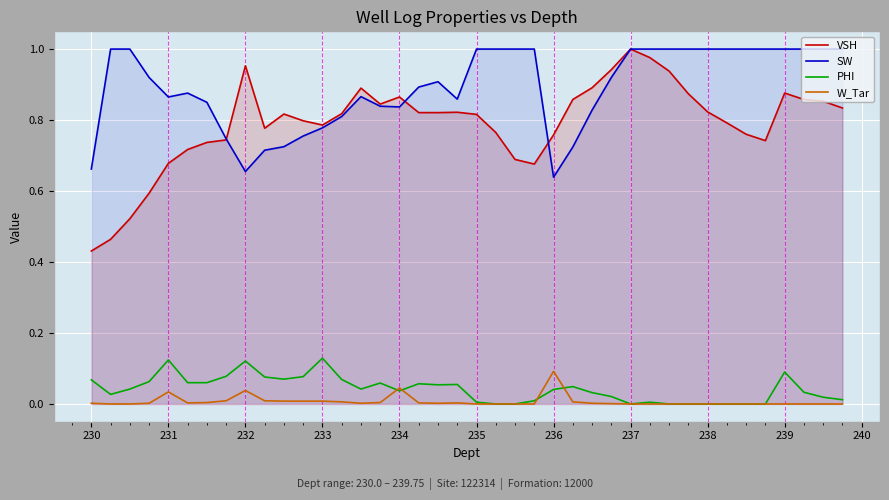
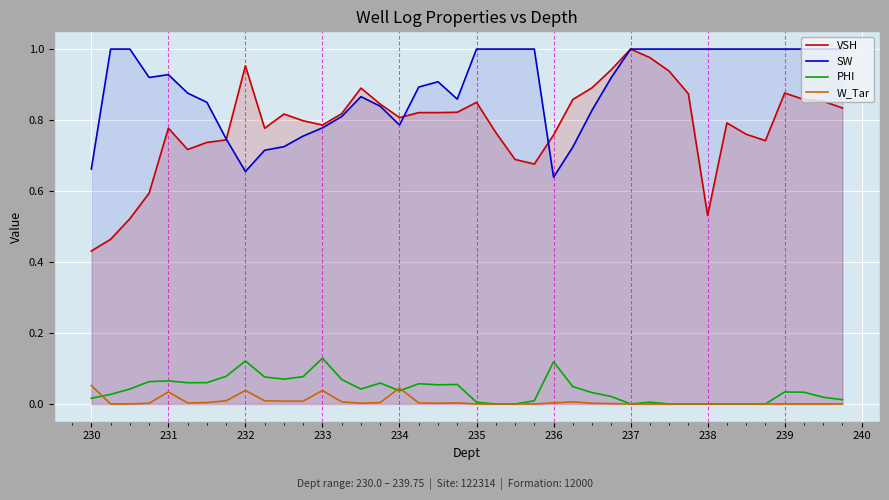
PHI, 230: 0.07 -> 0.02
W_Tar, 230: 0.00 -> 0.05
VSH, 231: 0.68 -> 0.78
SW, 231: 0.87 -> 0.93
PHI, 231: 0.12 -> 0.07
W_Tar, 233: 0.01 -> 0.04
VSH, 234: 0.87 -> 0.81
SW, 234: 0.84 -> 0.79
VSH, 235: 0.82 -> 0.85
PHI, 236: 0.04 -> 0.12
W_Tar, 236: 0.09 -> 0.00
VSH, 238: 0.82 -> 0.53
PHI, 239: 0.09 -> 0.03
